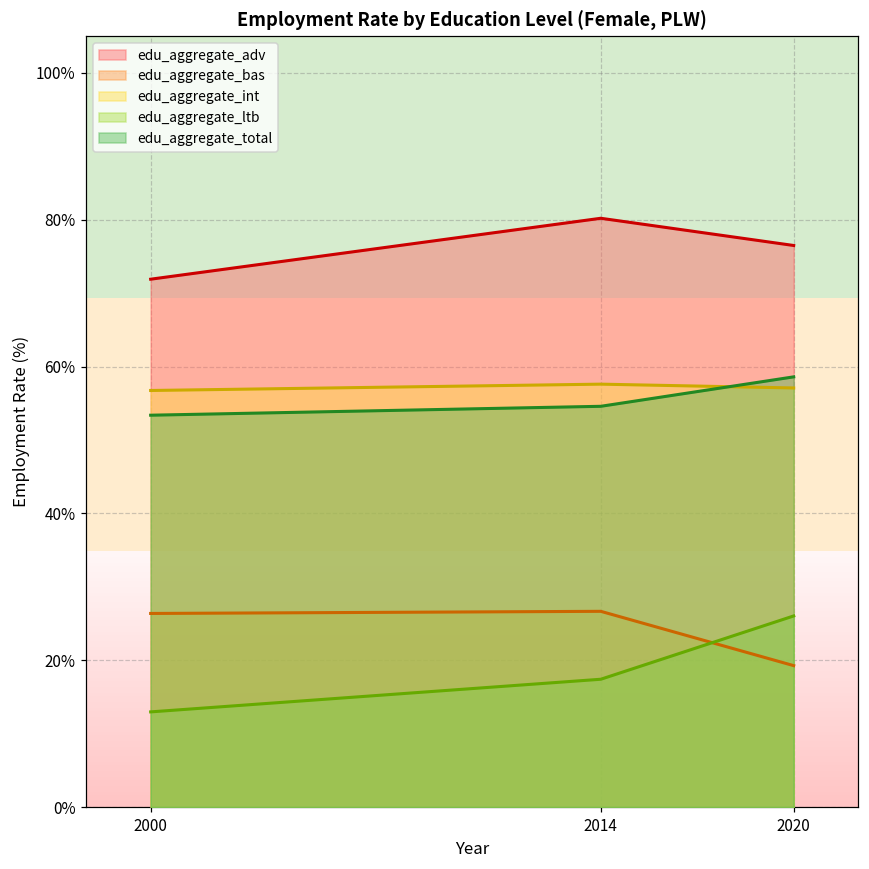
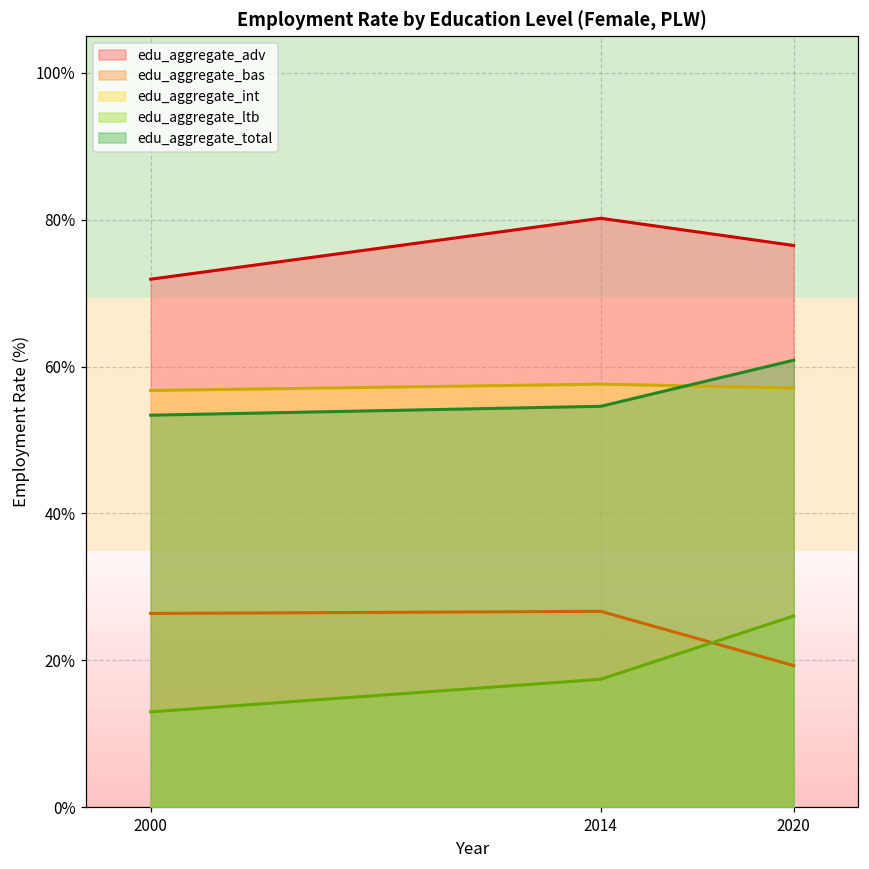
edu_aggregate_total, 2020: 59% -> 61%
